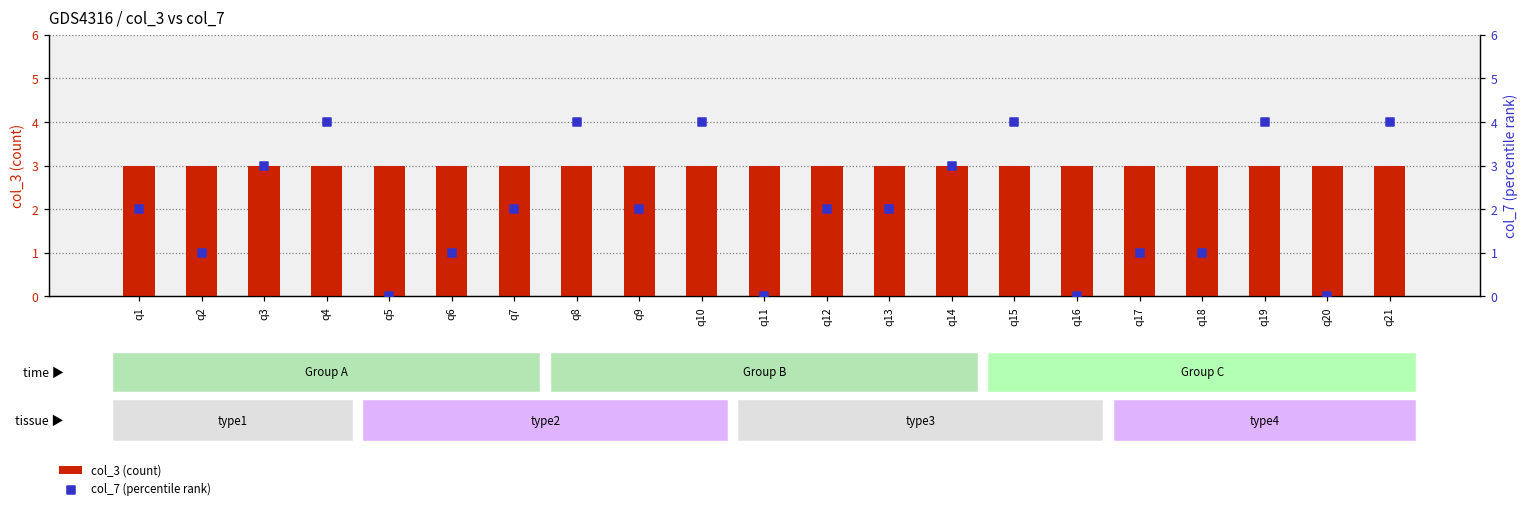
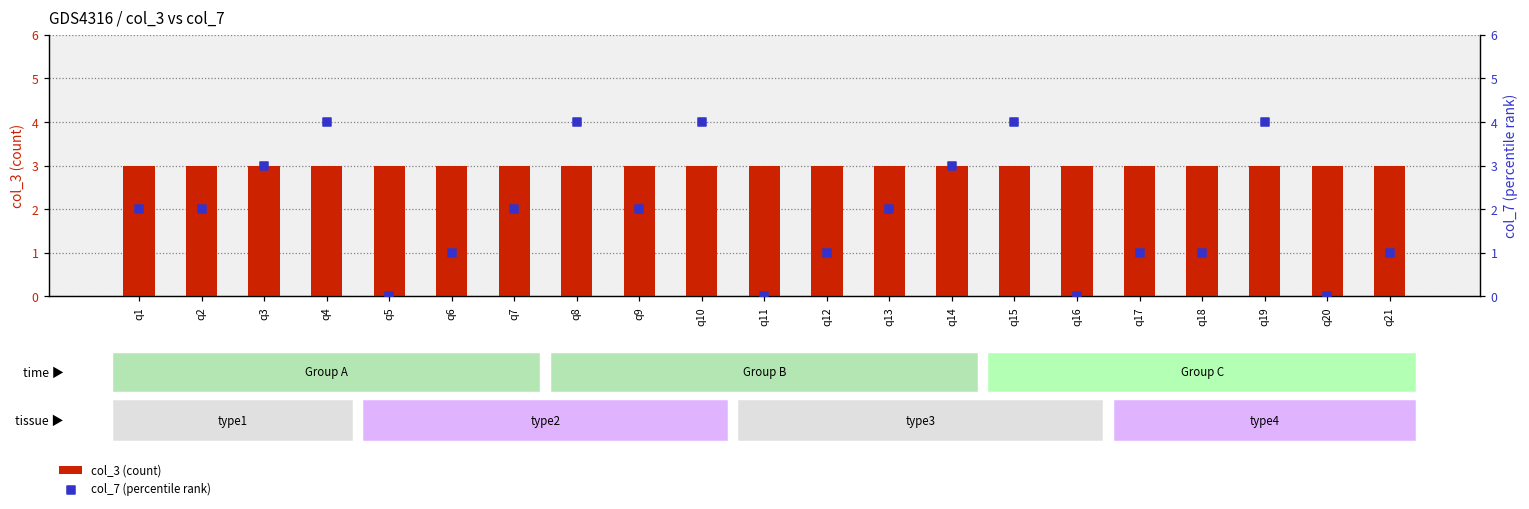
col_7 (percentile rank), q2: 1 -> 2
col_7 (percentile rank), q12: 2 -> 1
col_7 (percentile rank), q21: 4 -> 1
